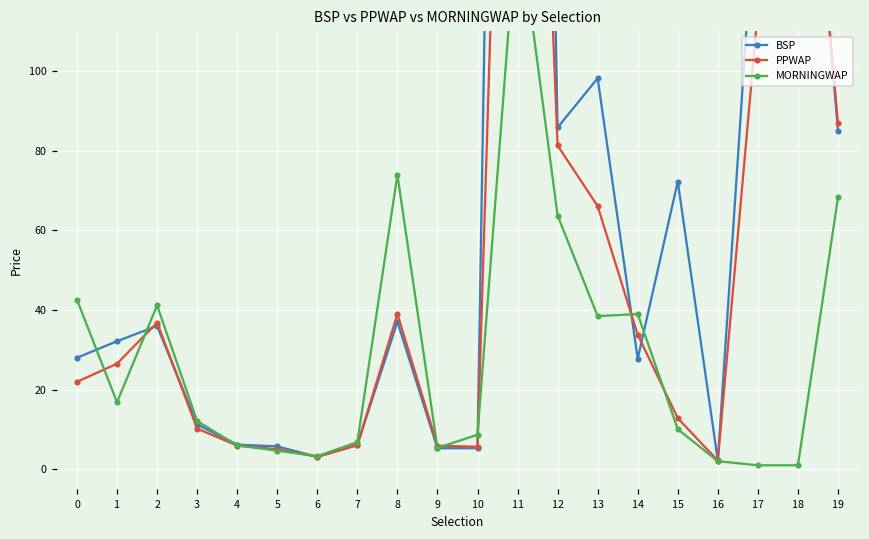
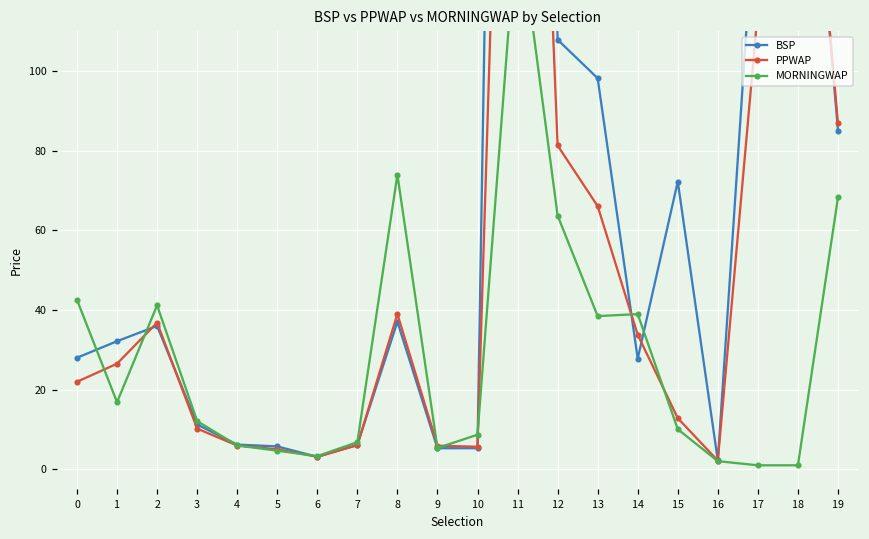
BSP, 12: 86 -> 108
